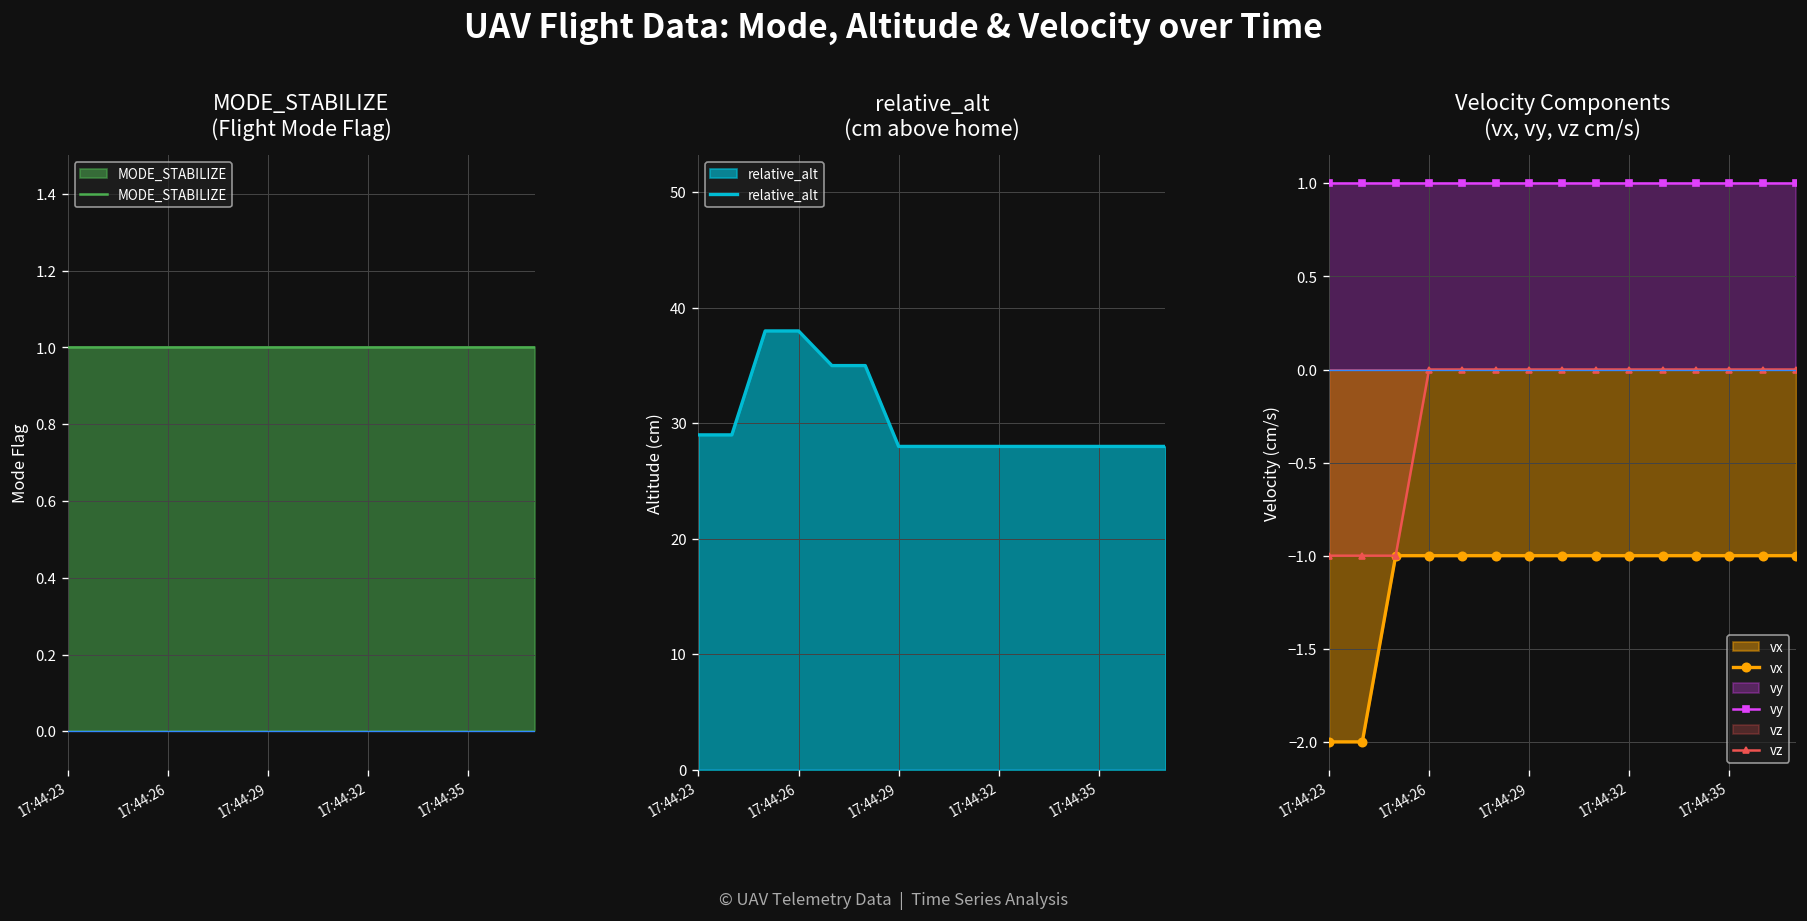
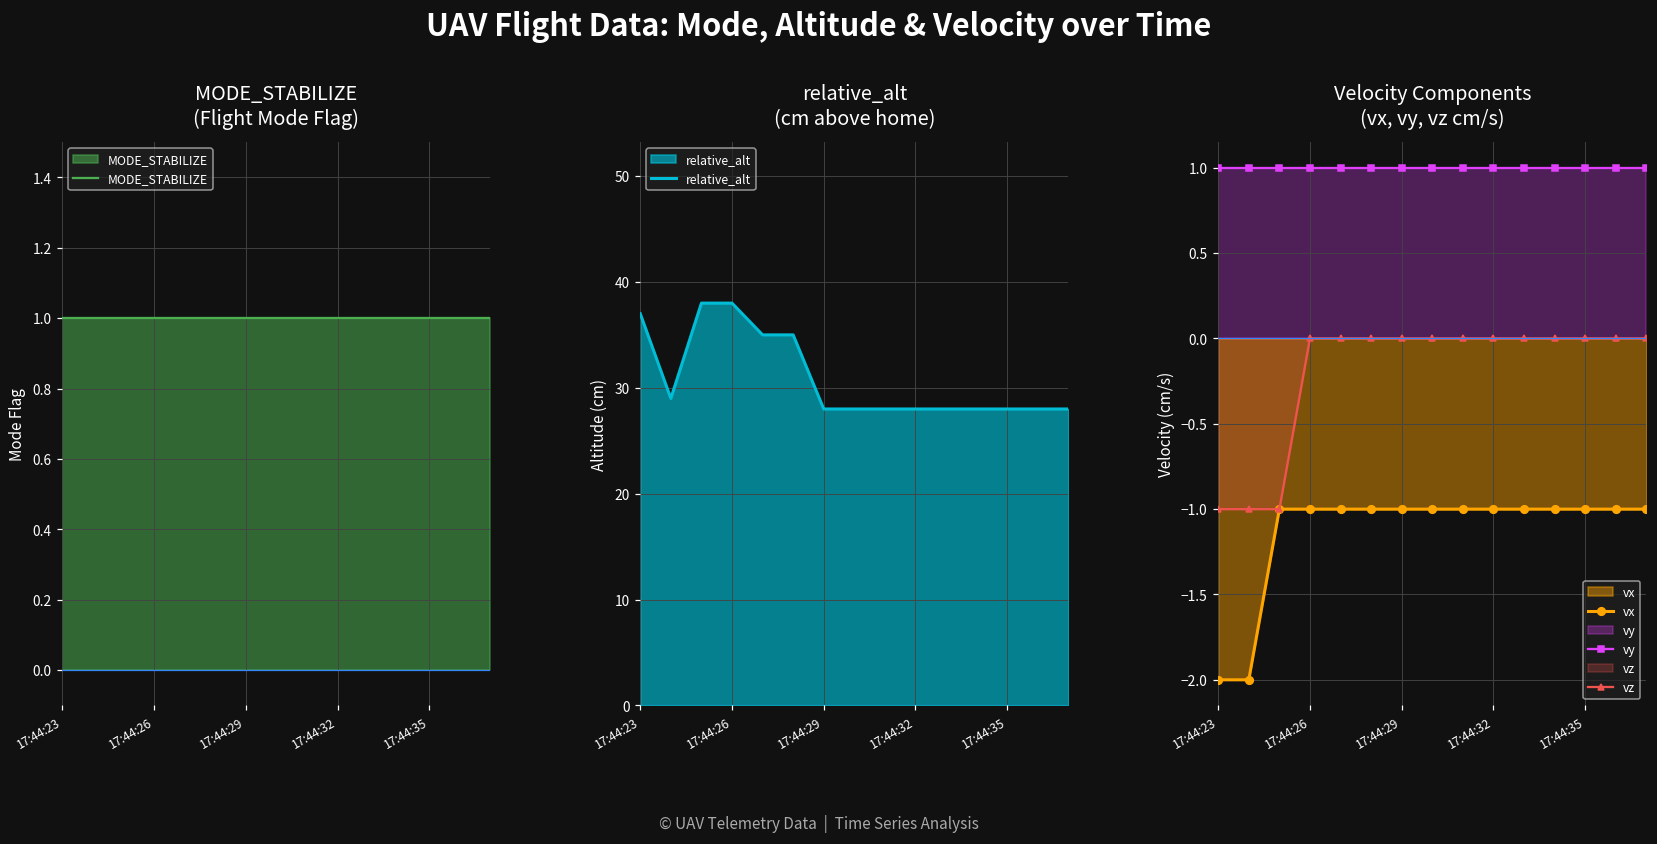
relative_alt (cm above home), 17:44:23: 29 -> 37
